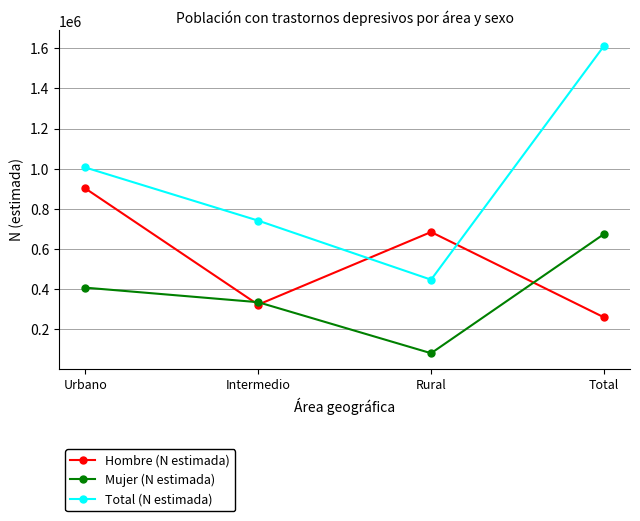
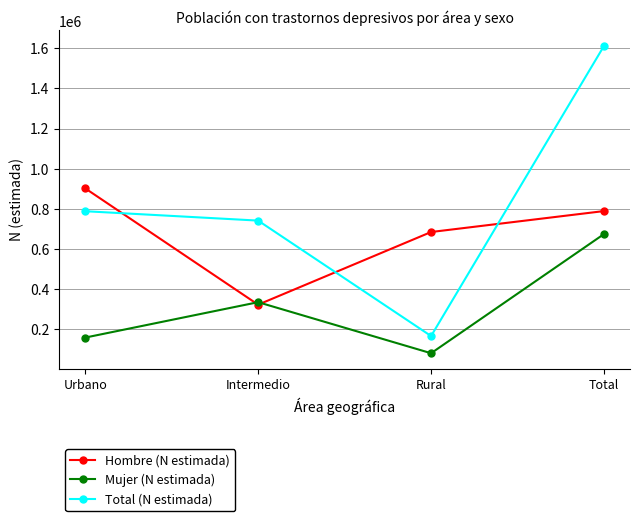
Mujer (N estimada), Urbano: 410000 -> 160000
Total (N estimada), Urbano: 1010000 -> 790000
Total (N estimada), Rural: 450000 -> 170000
Hombre (N estimada), Total: 260000 -> 790000
